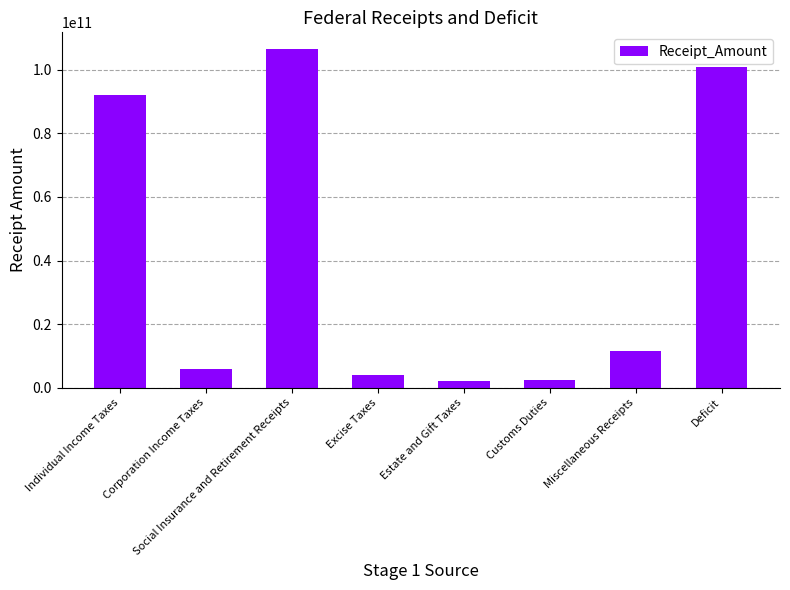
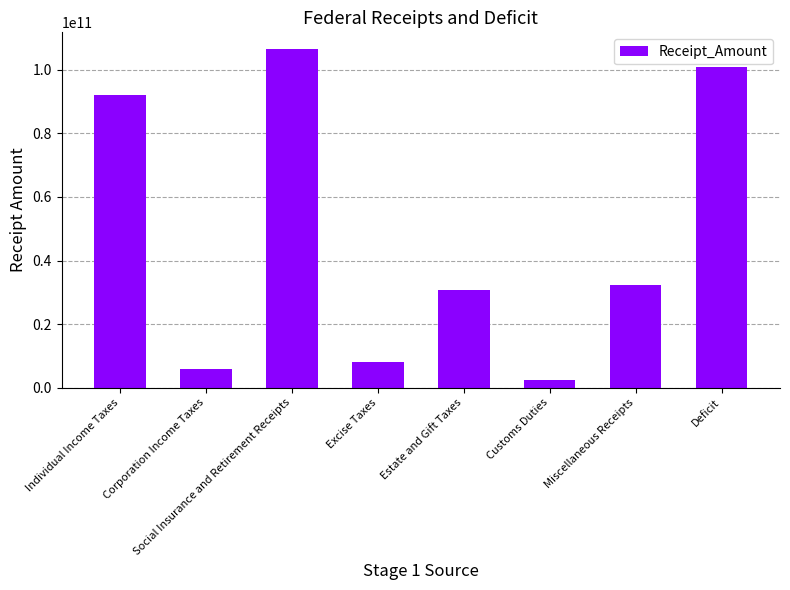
Excise Taxes: 4000000000 -> 8000000000
Estate and Gift Taxes: 2000000000 -> 31000000000
Miscellaneous Receipts: 12000000000 -> 32000000000
